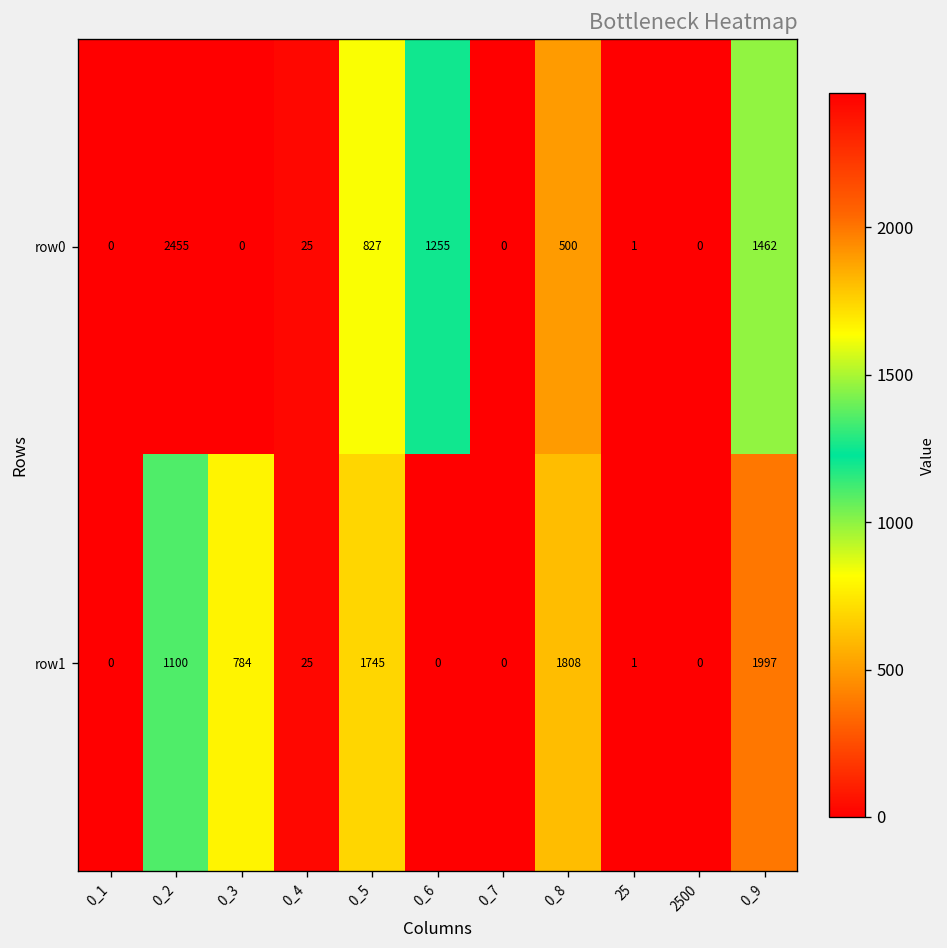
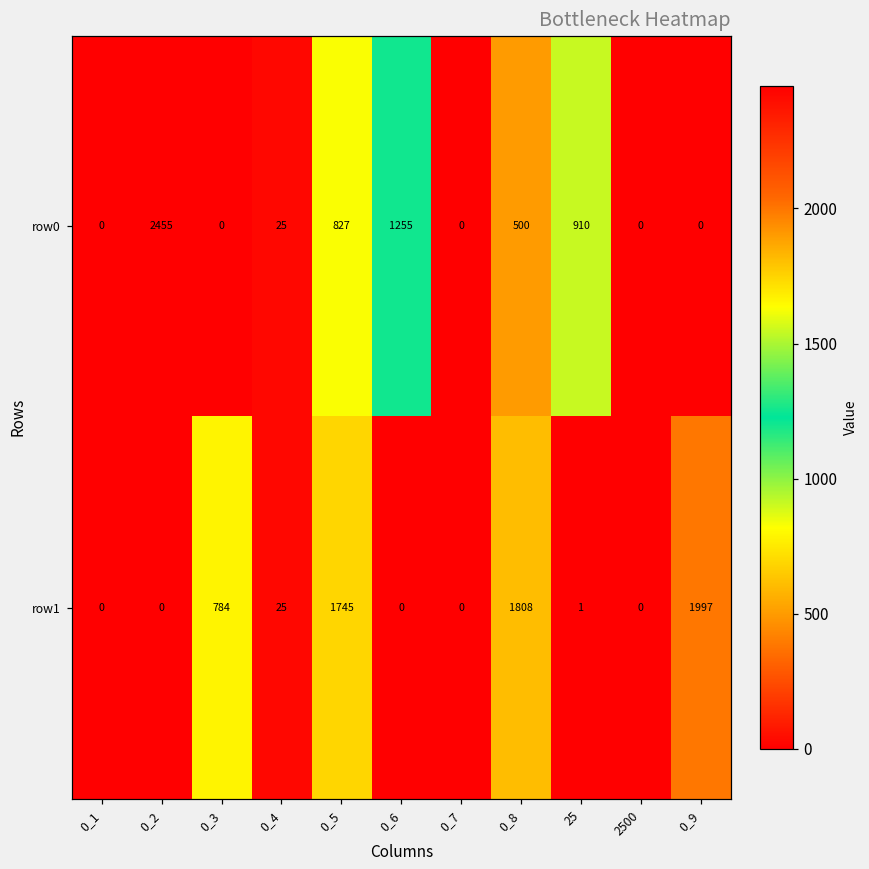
row0, 25: 1 -> 910
row0, 0_9: 1462 -> 0
row1, 0_2: 1100 -> 0
